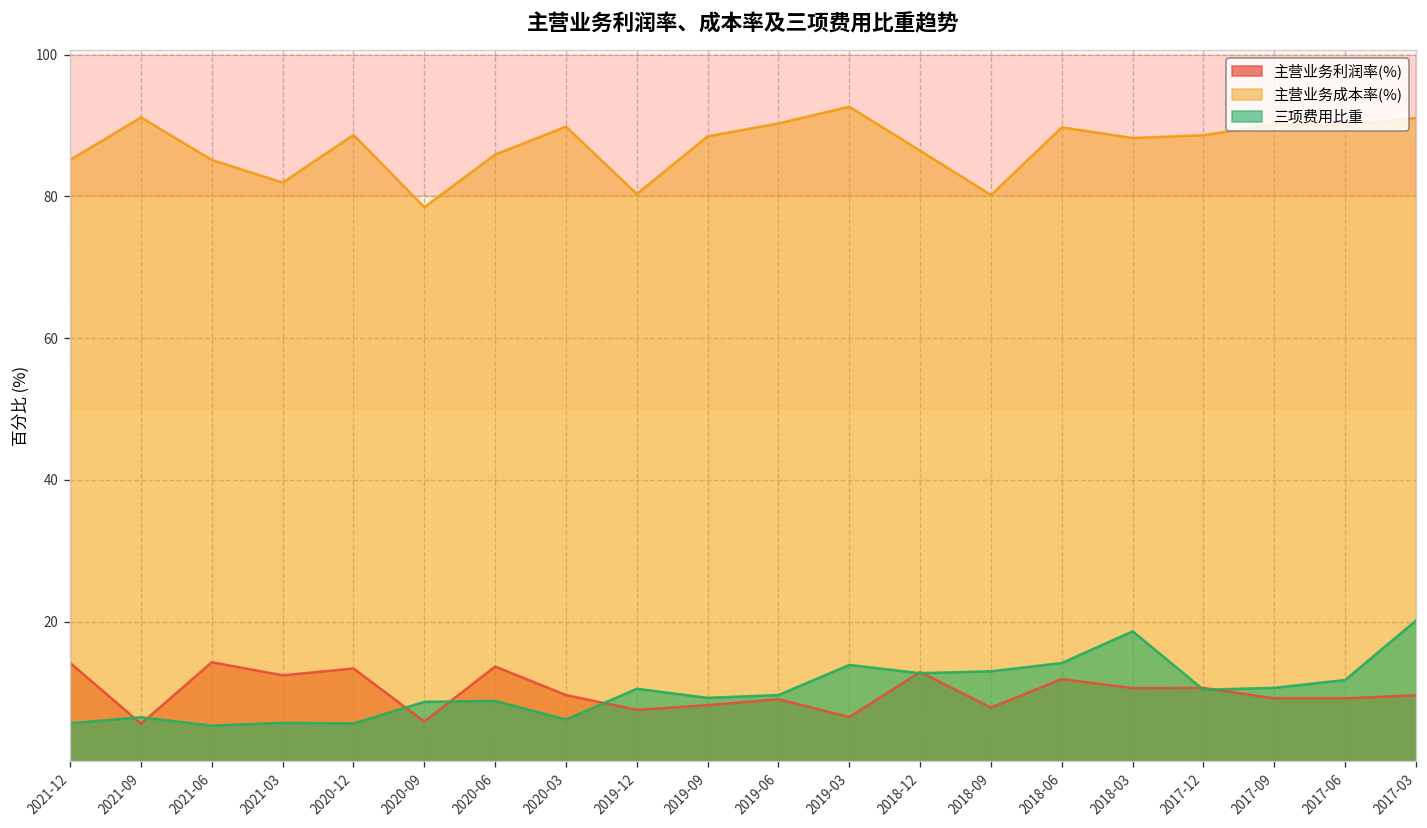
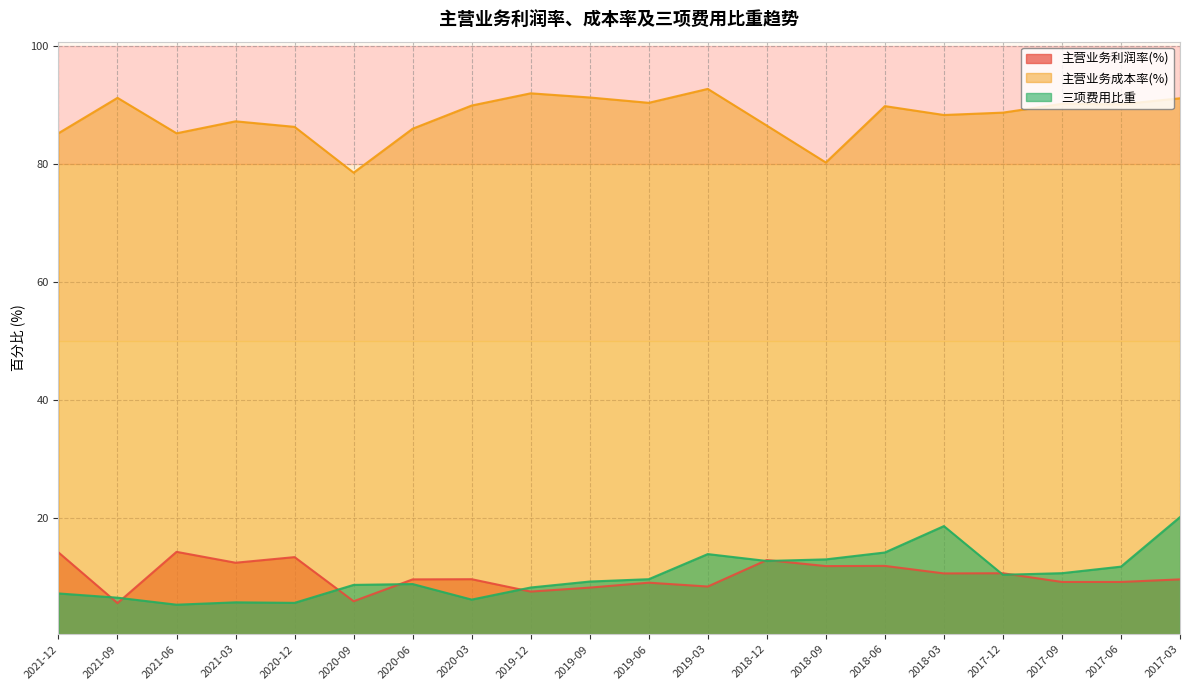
三项费用比重, 2021-12: 6 -> 7
主营业务成本率(%), 2021-03: 82 -> 87
主营业务成本率(%), 2020-12: 89 -> 86
主营业务利润率(%), 2020-06: 14 -> 10
主营业务成本率(%), 2019-12: 80 -> 92
三项费用比重, 2019-12: 11 -> 8
主营业务成本率(%), 2019-09: 88 -> 91
主营业务利润率(%), 2019-03: 7 -> 8
主营业务利润率(%), 2018-09: 8 -> 12
